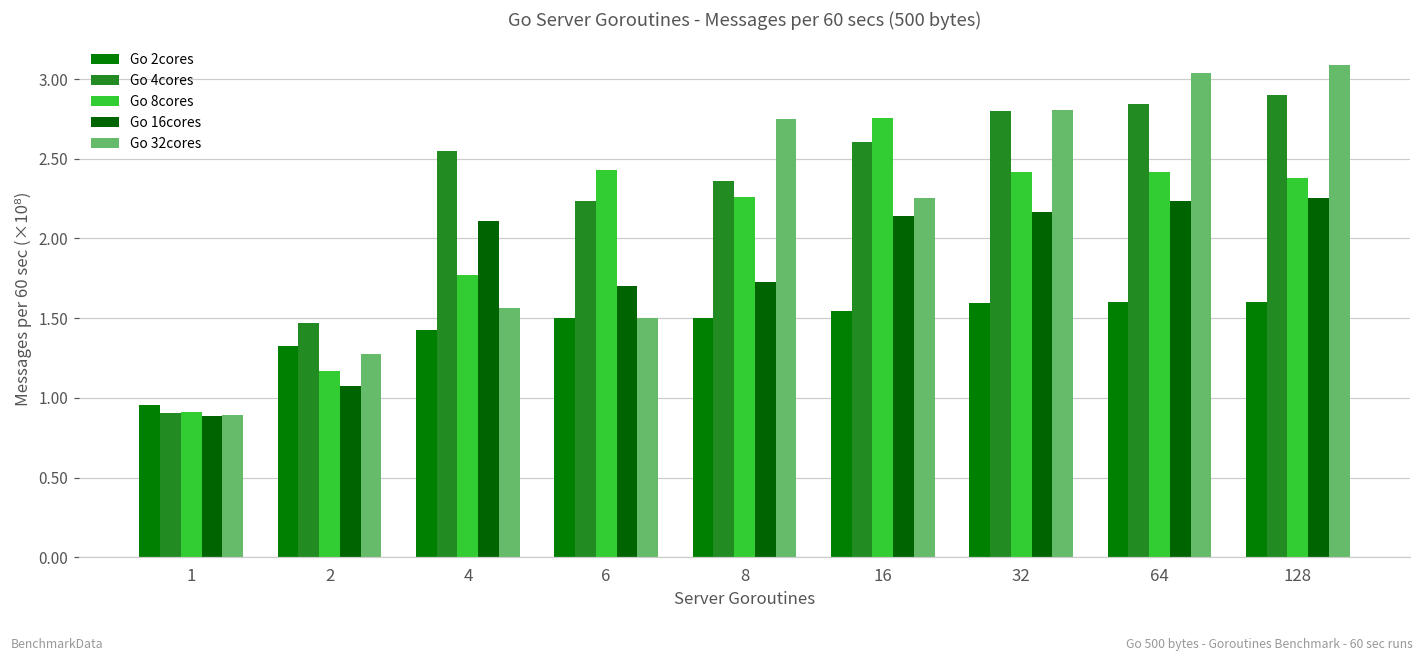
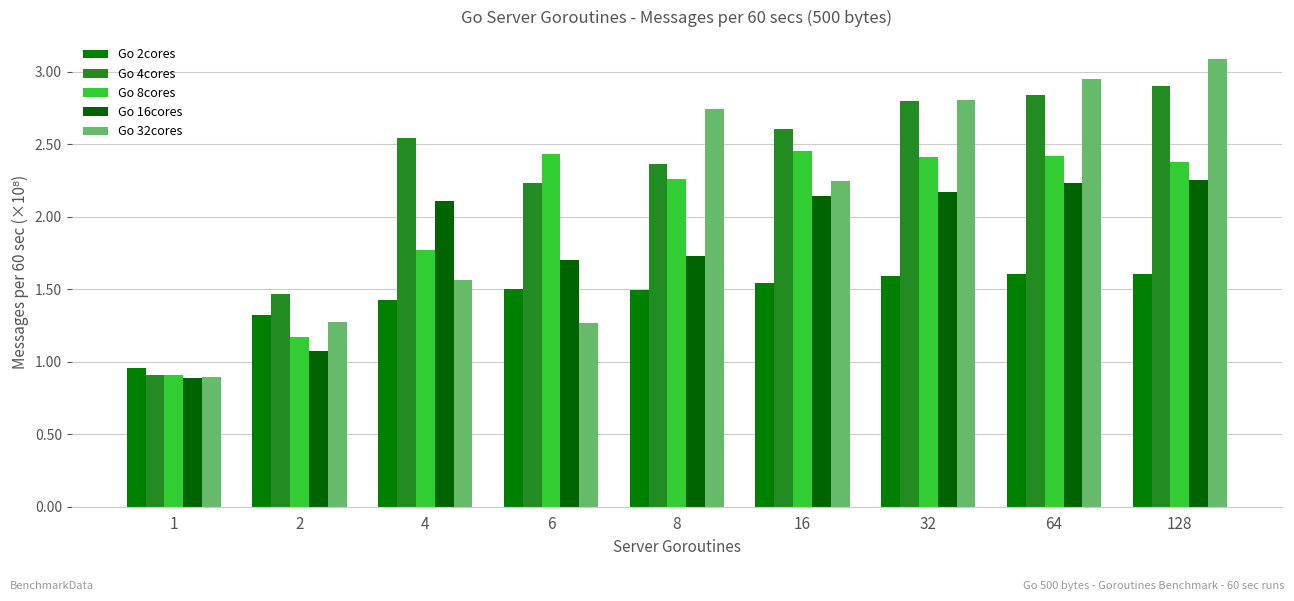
Go 32cores, 6: 1.50 -> 1.27
Go 8cores, 16: 2.75 -> 2.45
Go 32cores, 64: 3.03 -> 2.95
